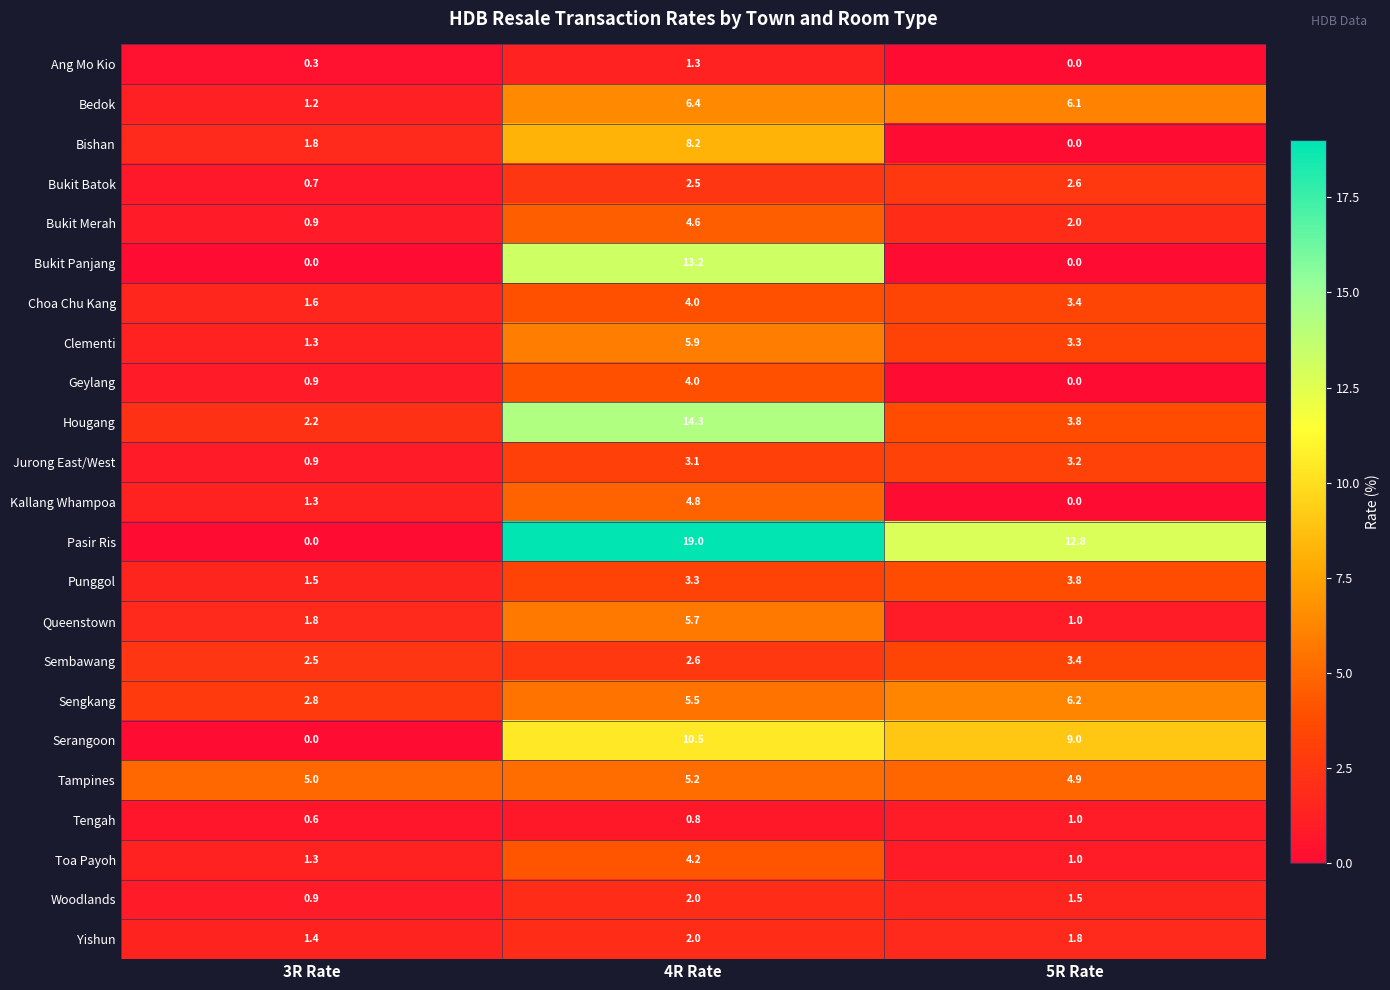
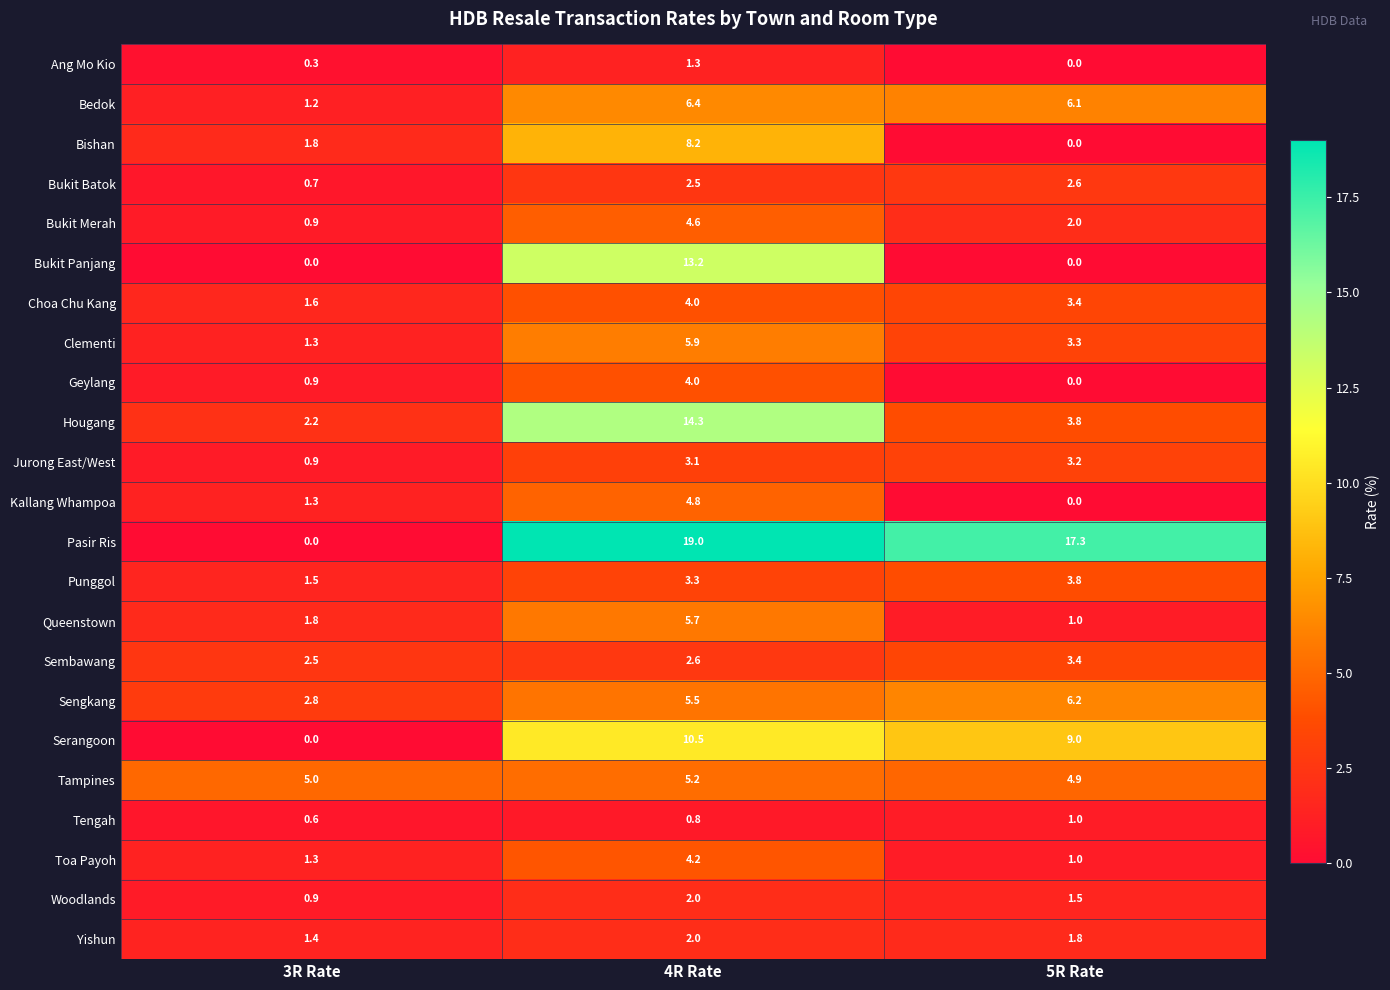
Pasir Ris, 5R Rate: 12.8 -> 17.3
